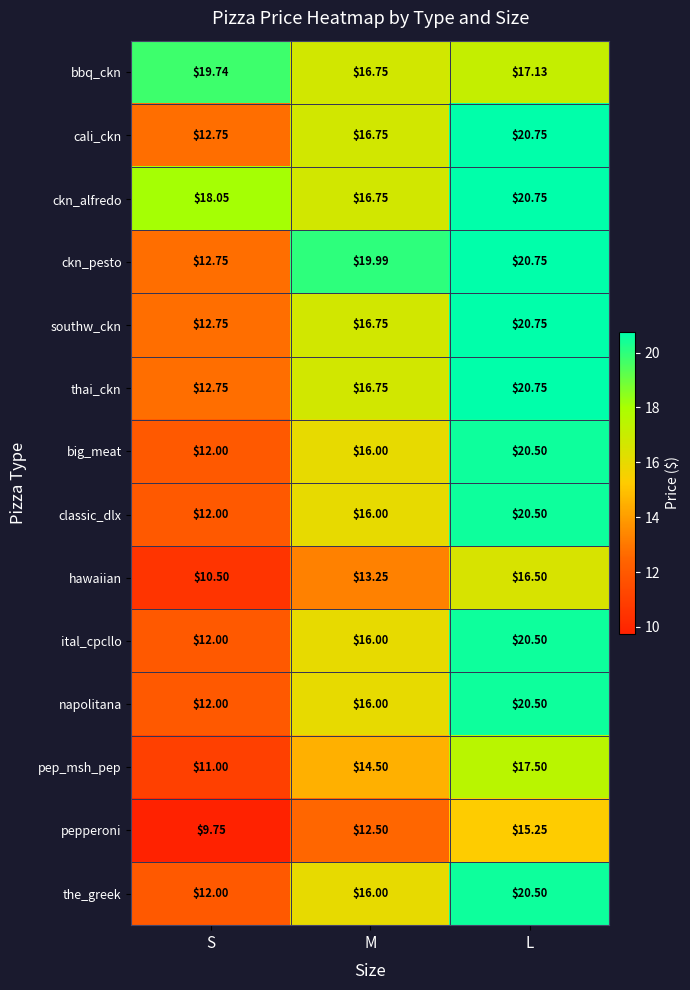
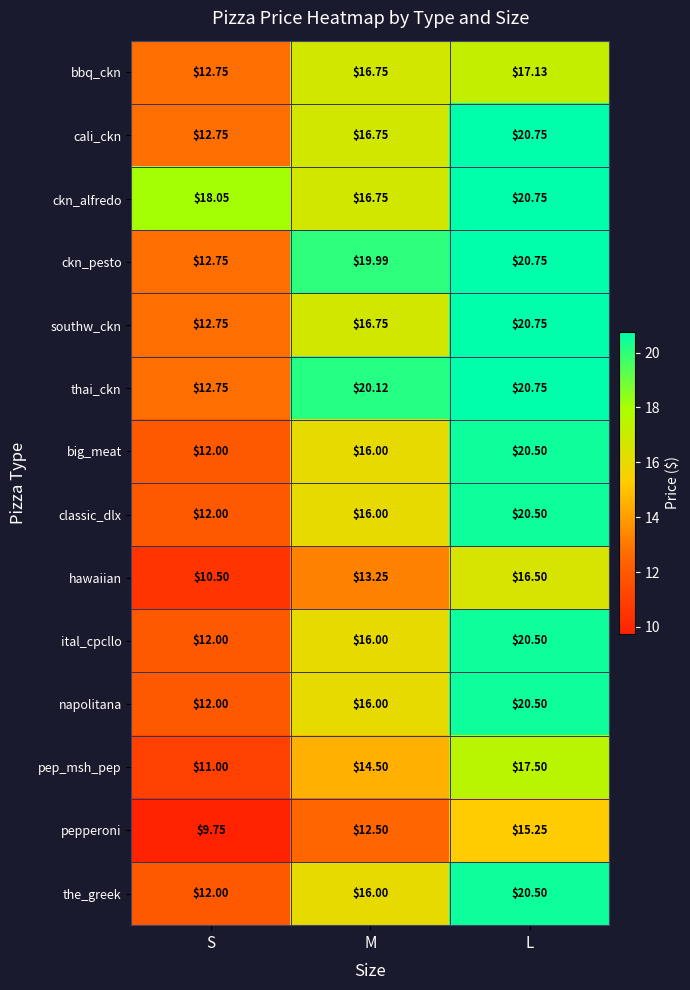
bbq_ckn, S: $19.74 -> $12.75
thai_ckn, M: $16.75 -> $20.12
